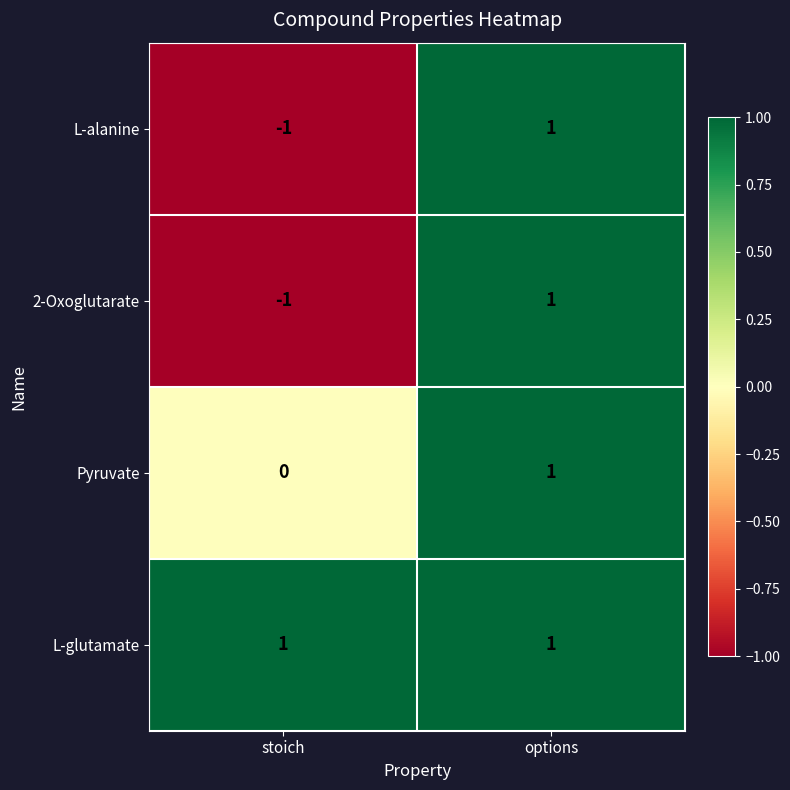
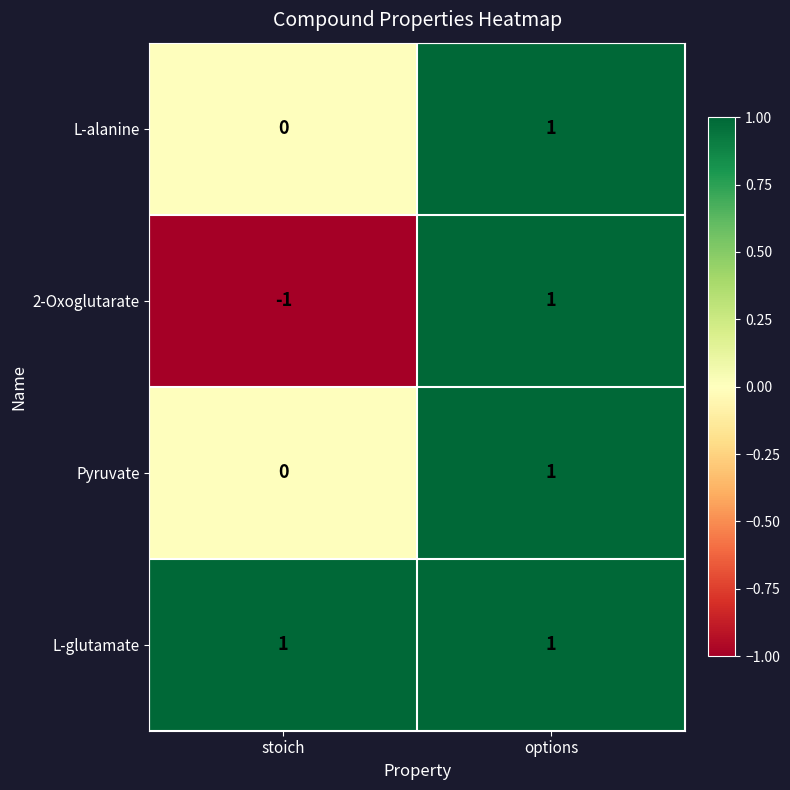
L-alanine, stoich: -1 -> 0
